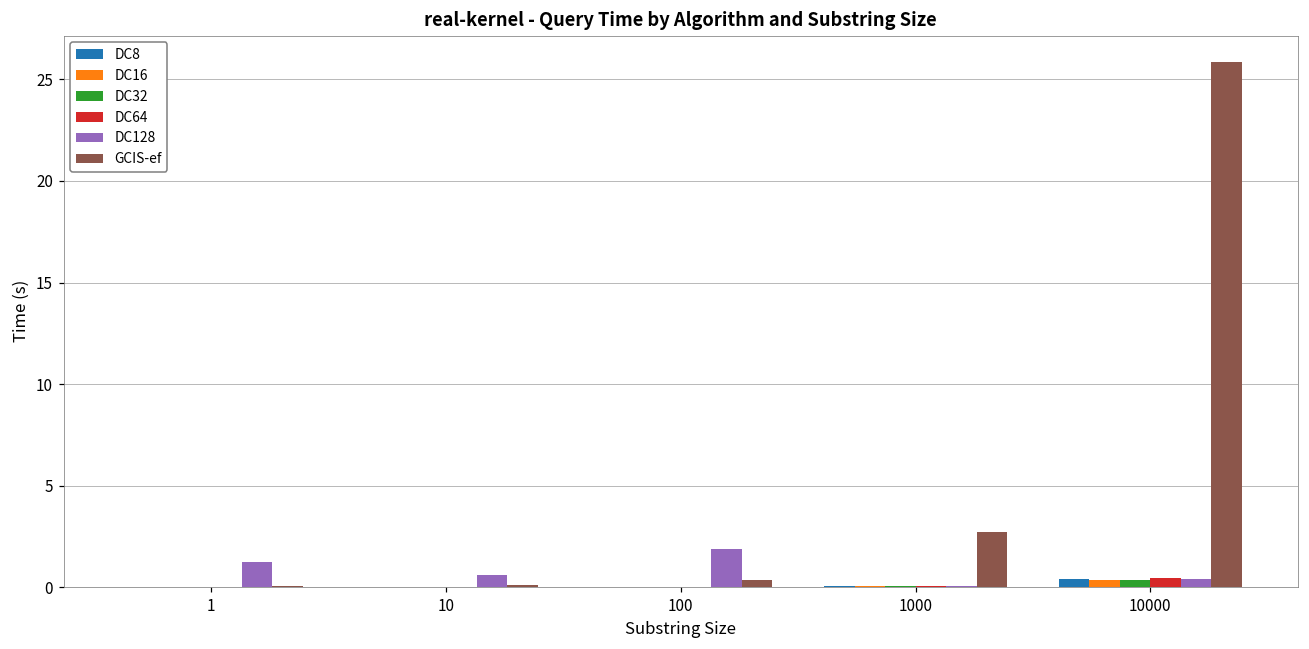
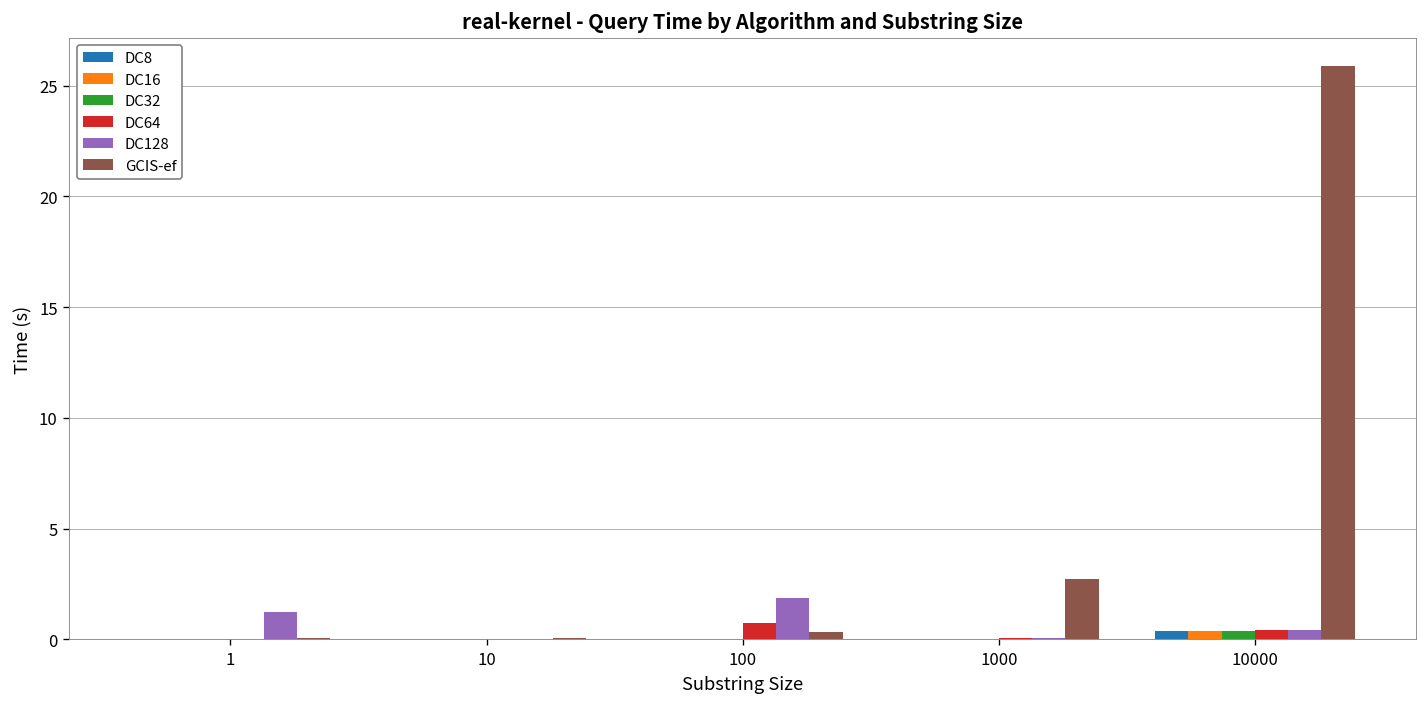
DC128, 10: 0.6 -> 0.0
DC64, 100: 0.0 -> 0.8
